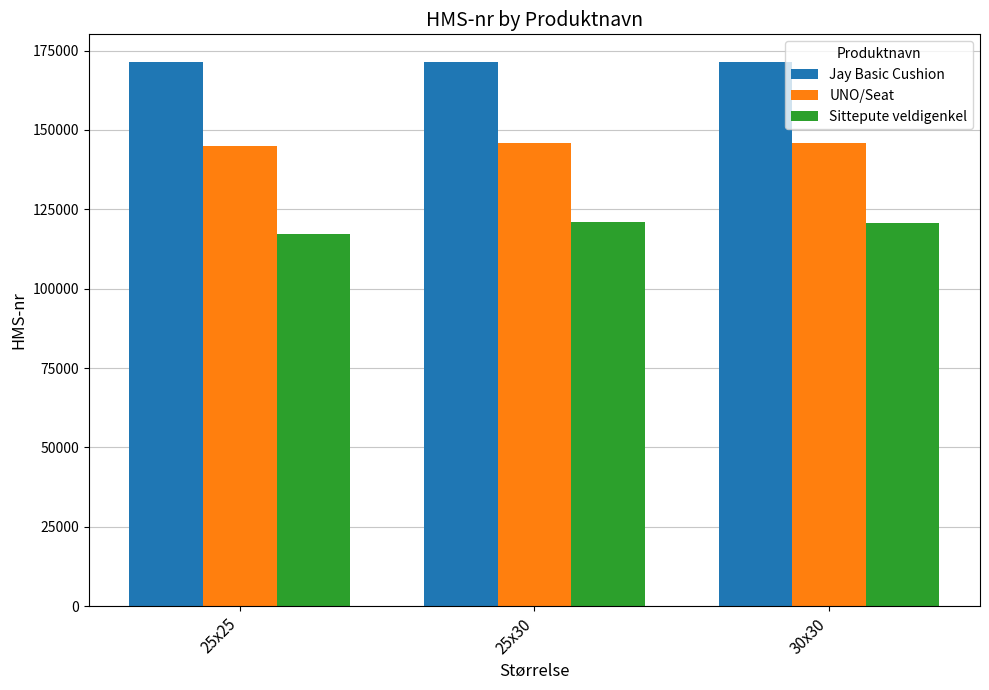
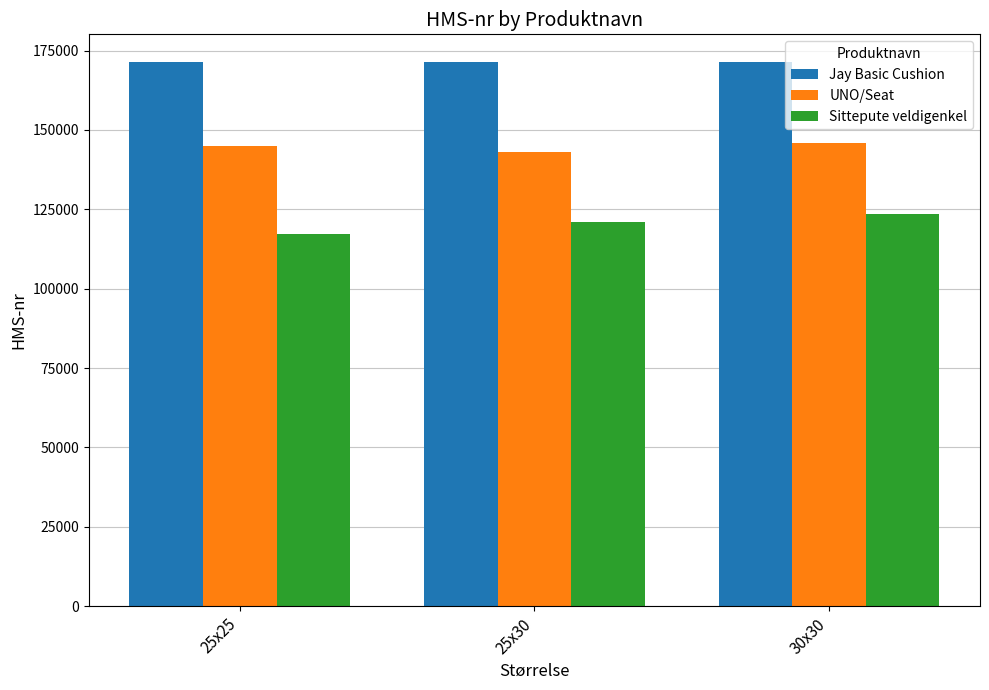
UNO/Seat, 25x30: 146000 -> 143000
Sittepute veldigenkel, 30x30: 121000 -> 123000
